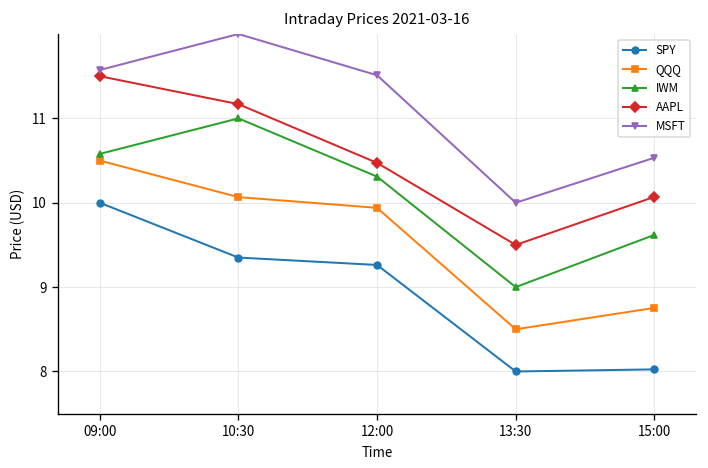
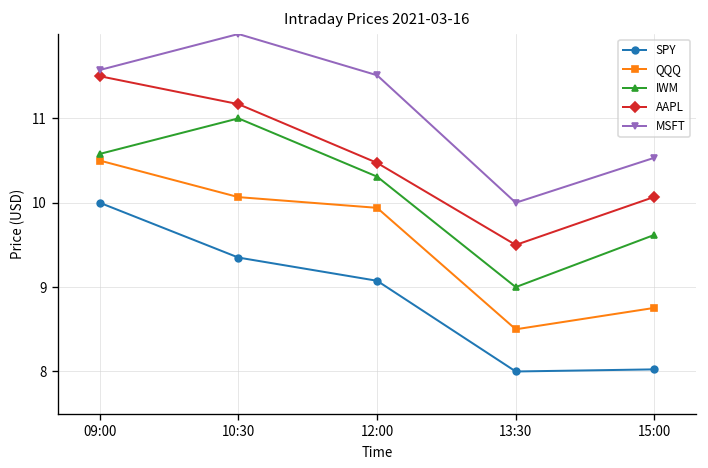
SPY, 12:00: 9.3 -> 9.1
